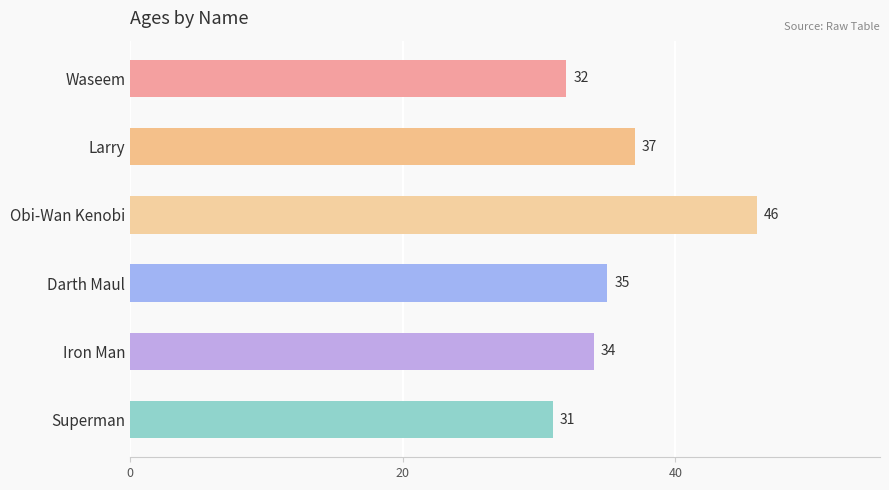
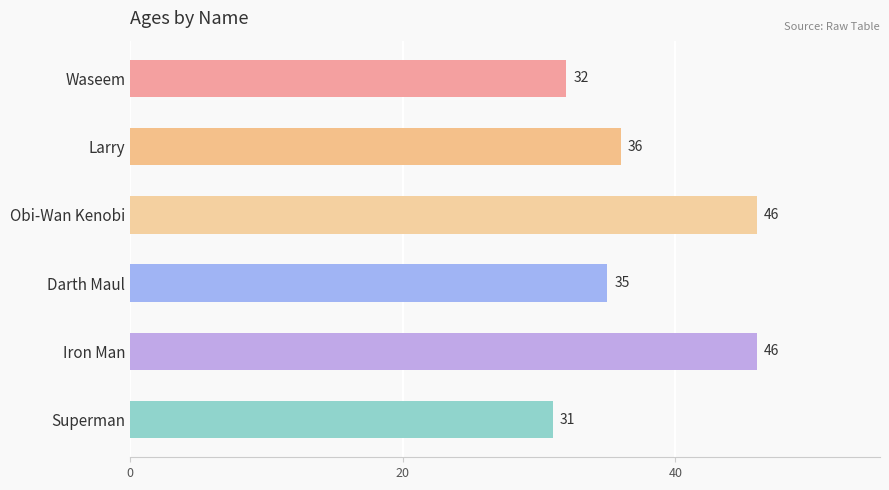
Larry: 37 -> 36
Iron Man: 34 -> 46
